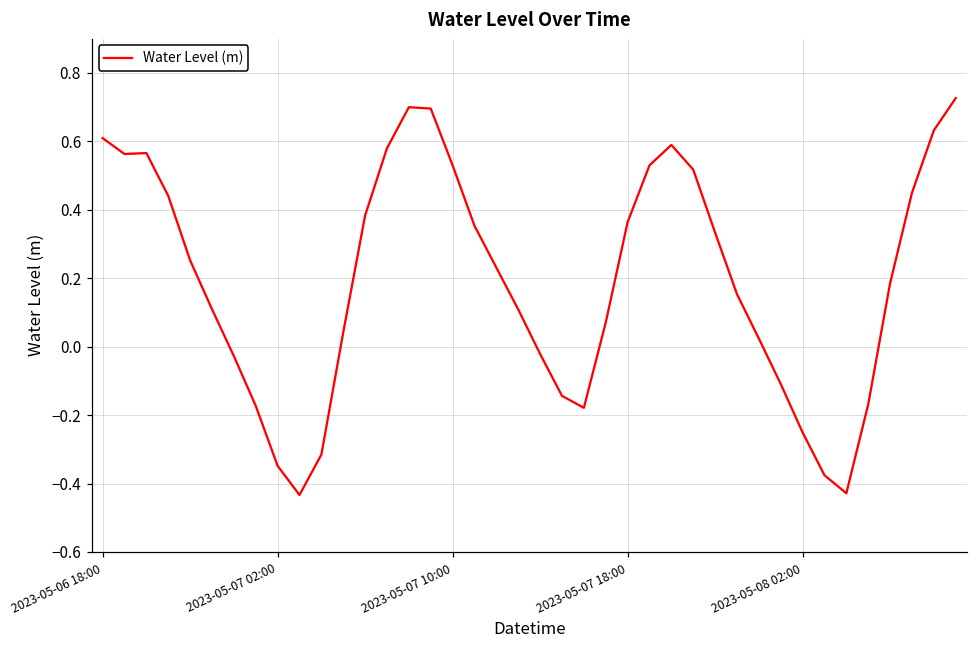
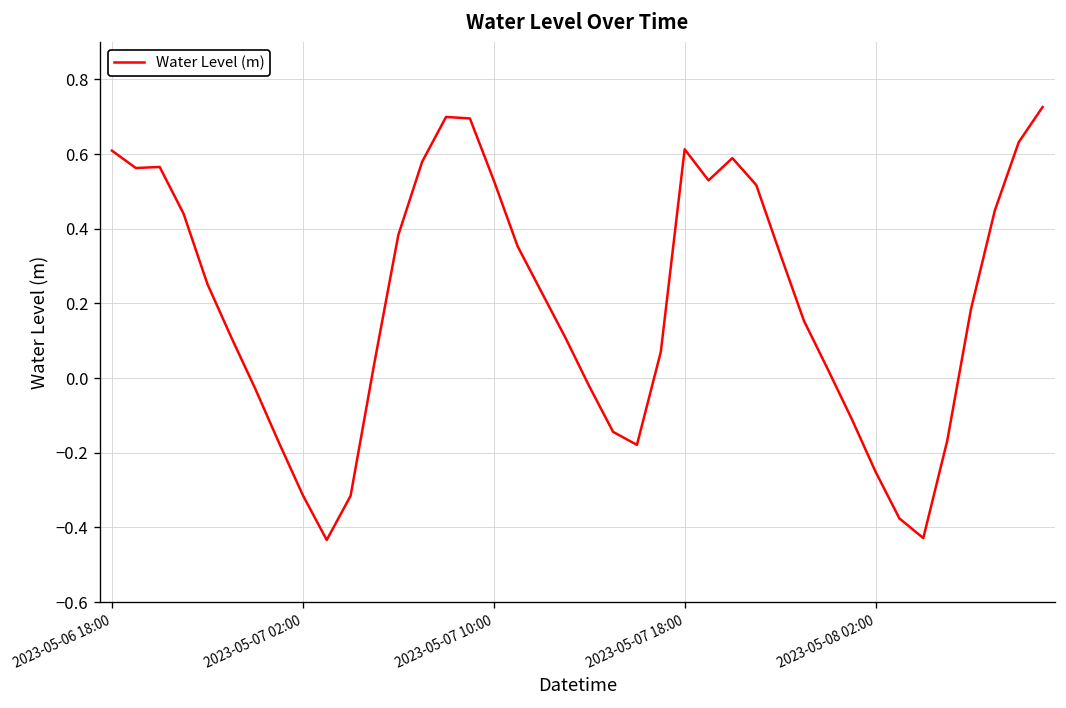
2023-05-07 02:00: -0.35 -> -0.31
2023-05-07 18:00: 0.36 -> 0.61
